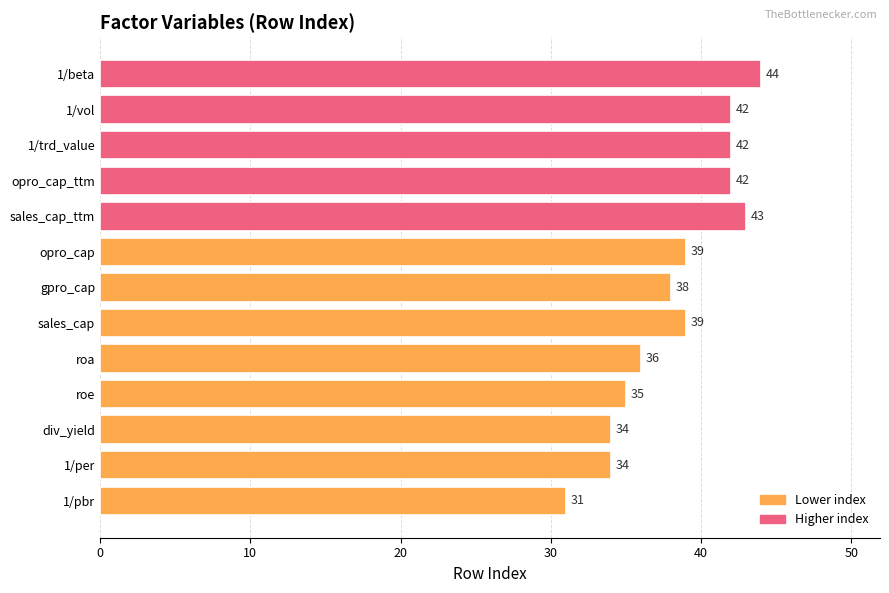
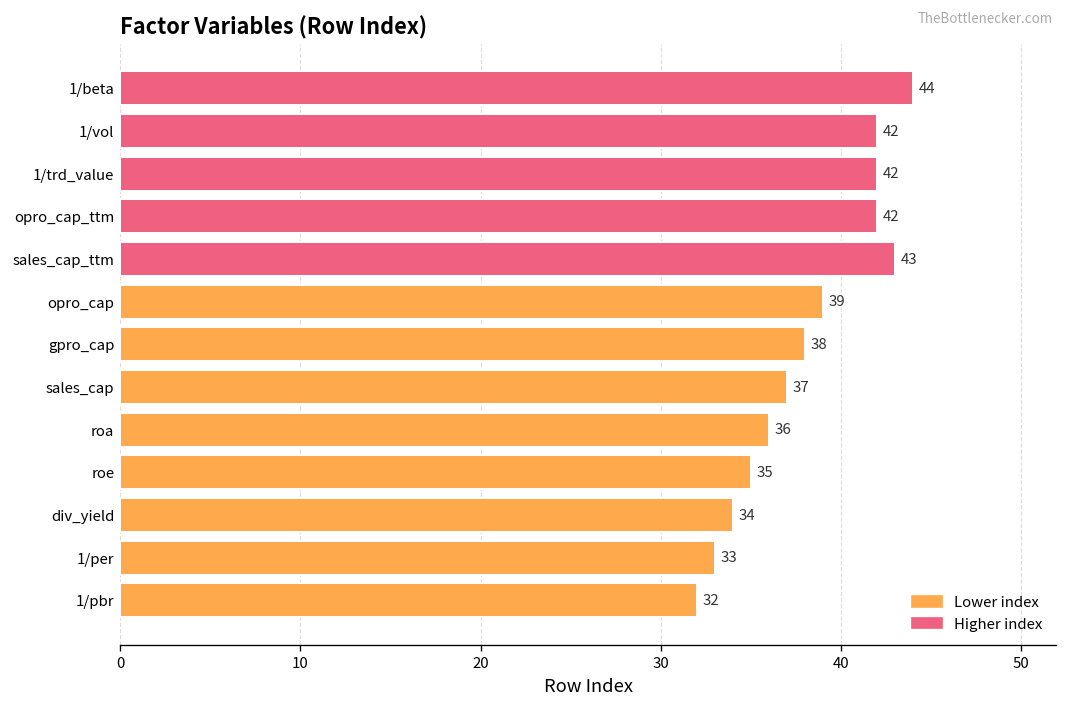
sales_cap: 39 -> 37
1/per: 34 -> 33
1/pbr: 31 -> 32
